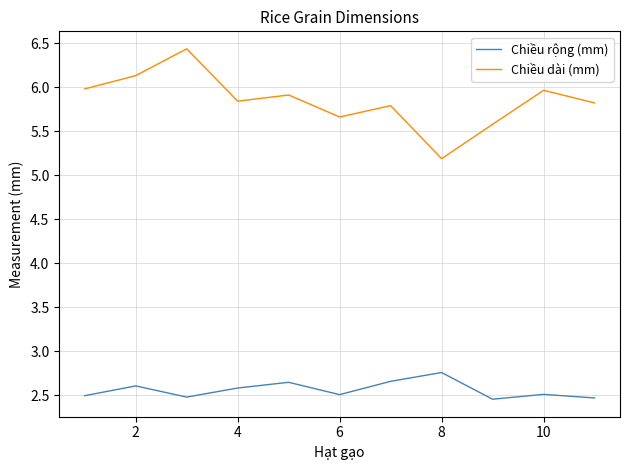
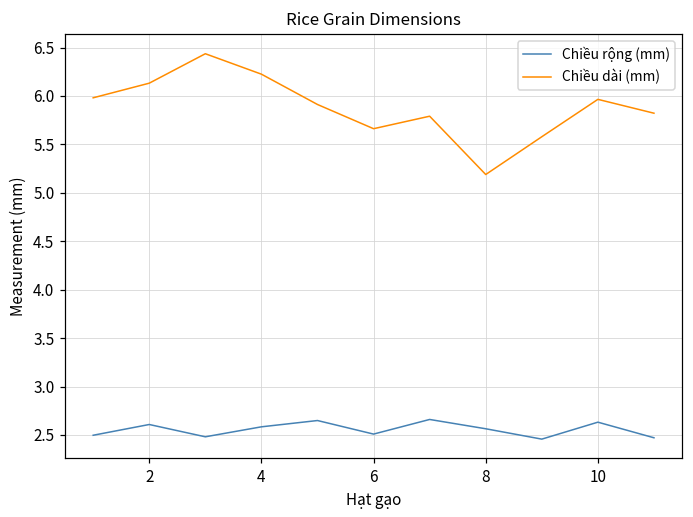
Chiều dài (mm), 4: 5.8 -> 6.2
Chiều rộng (mm), 8: 2.8 -> 2.6
Chiều rộng (mm), 10: 2.5 -> 2.6
